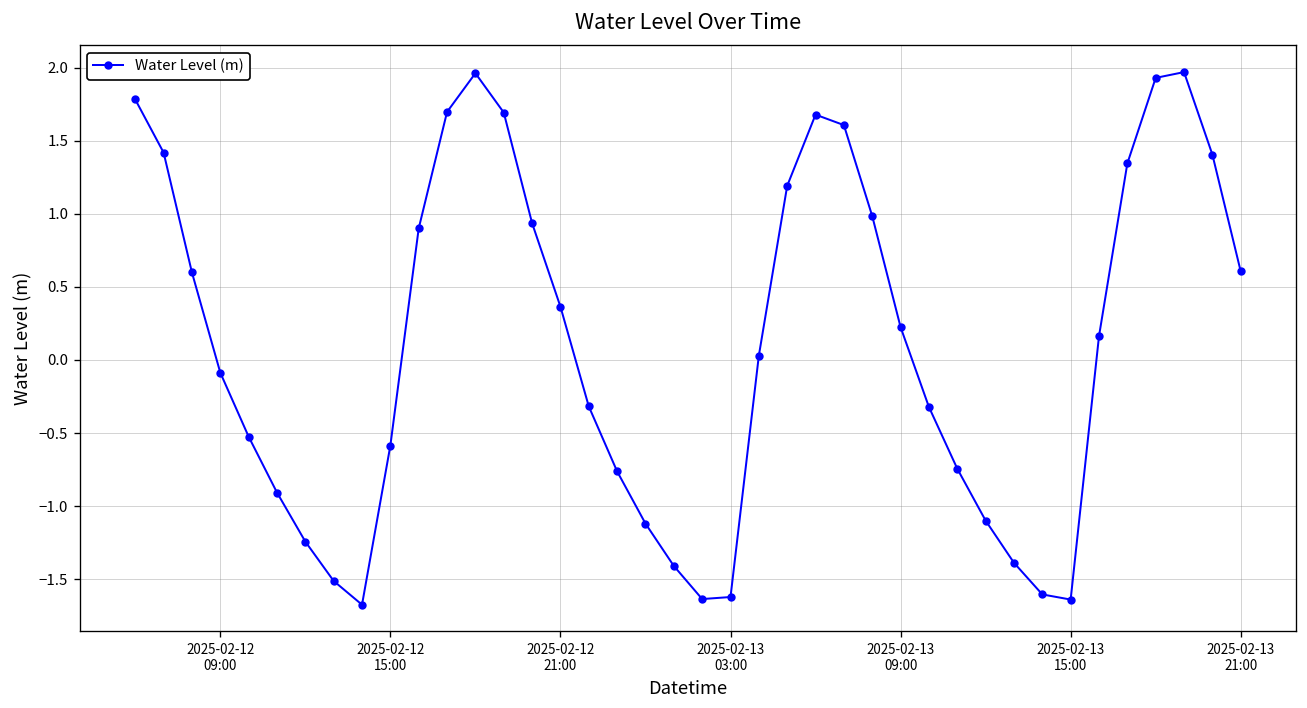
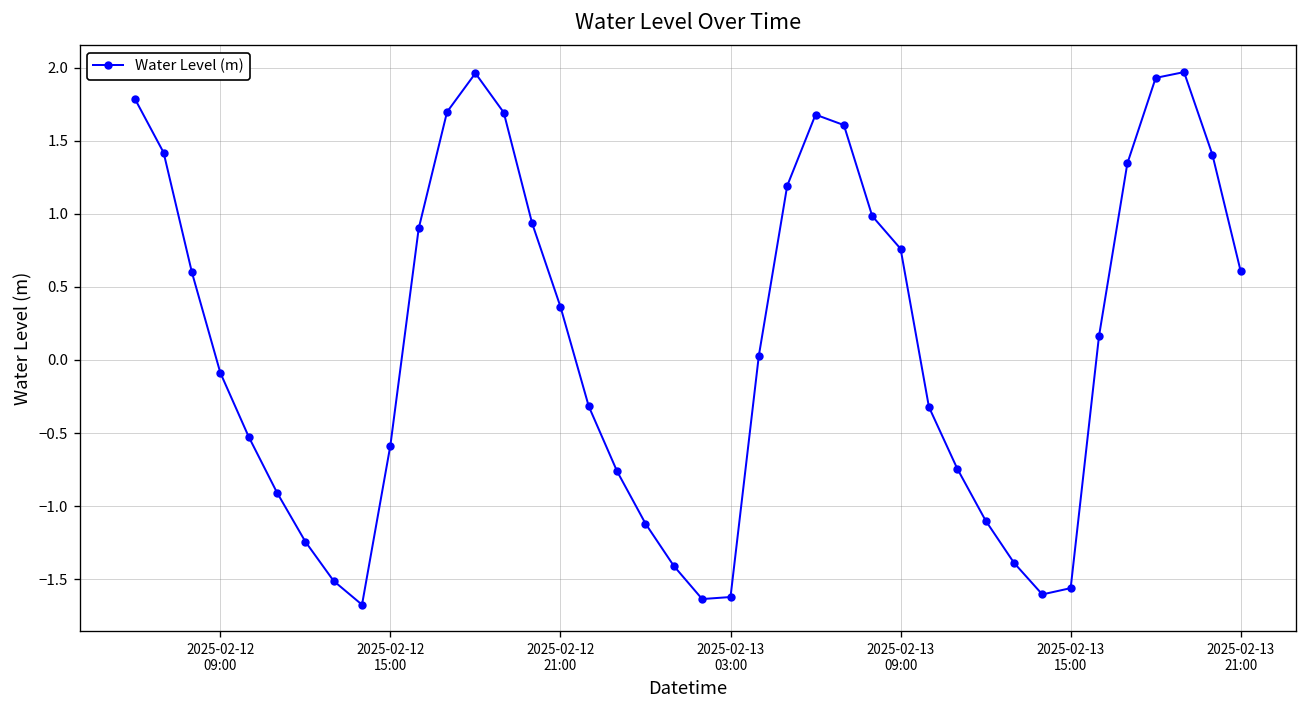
2025-02-13 09:00: 0.22 -> 0.76
2025-02-13 15:00: -1.64 -> -1.56
